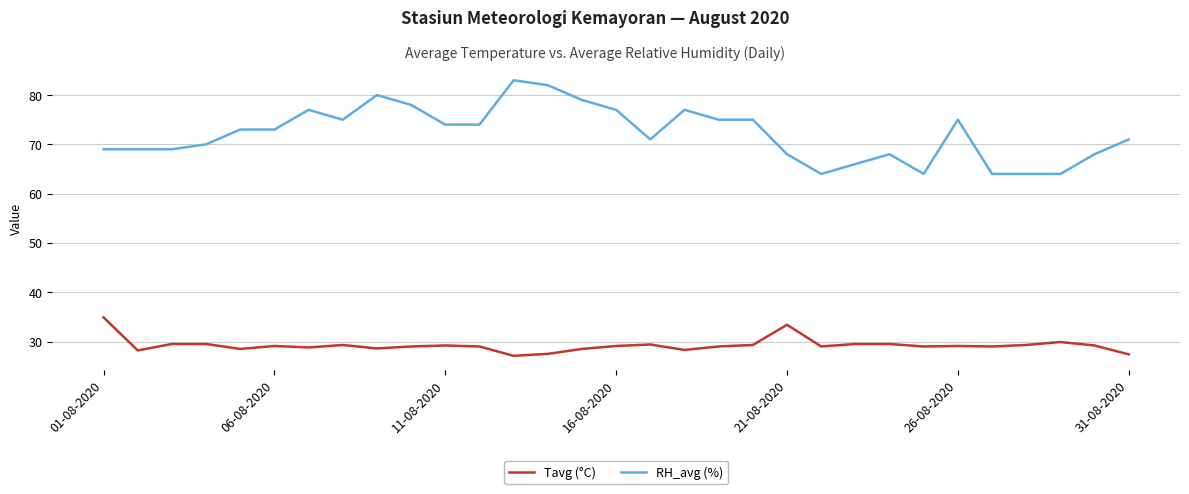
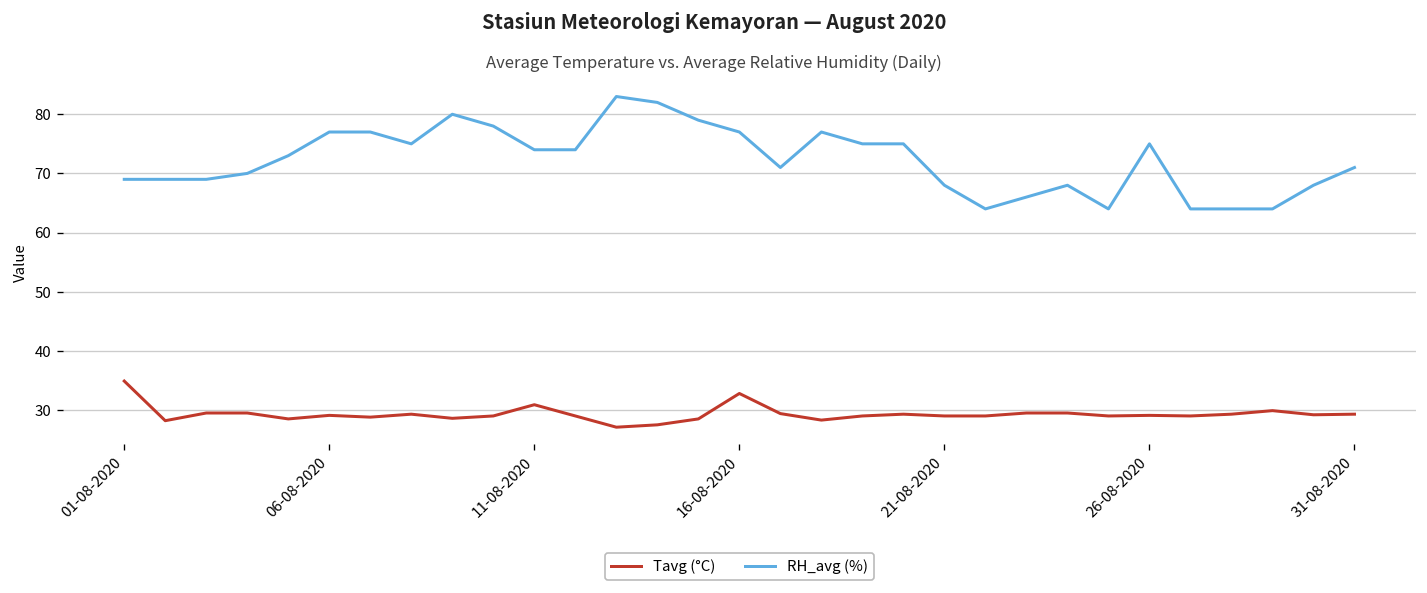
RH_avg (%), 06-08-2020: 73 -> 77
Tavg (°C), 11-08-2020: 29 -> 31
Tavg (°C), 16-08-2020: 29 -> 33
Tavg (°C), 21-08-2020: 33 -> 29
Tavg (°C), 31-08-2020: 27 -> 29
